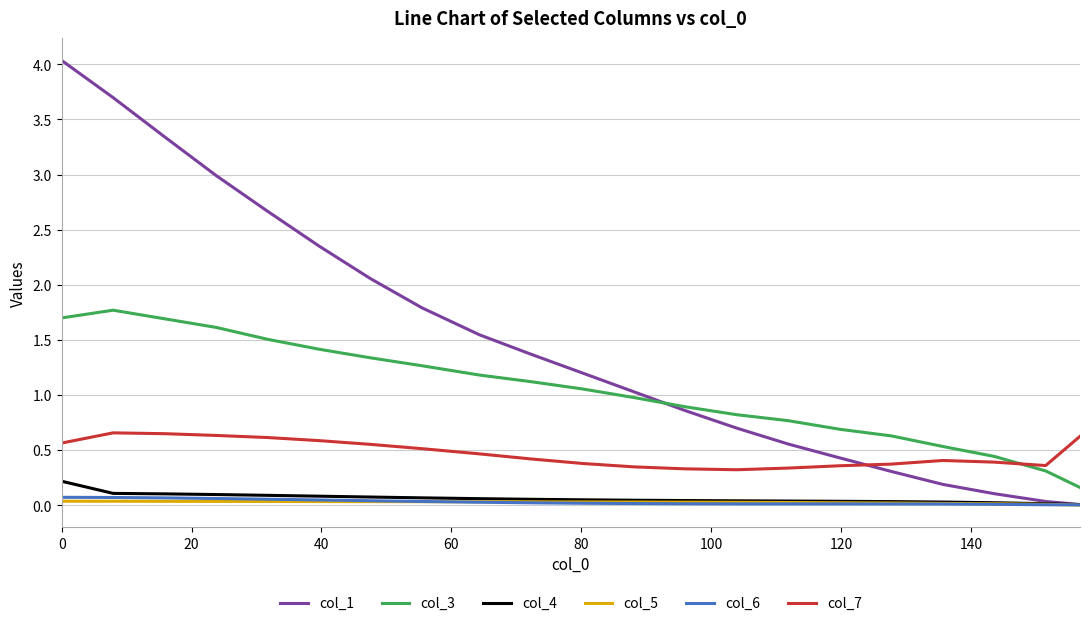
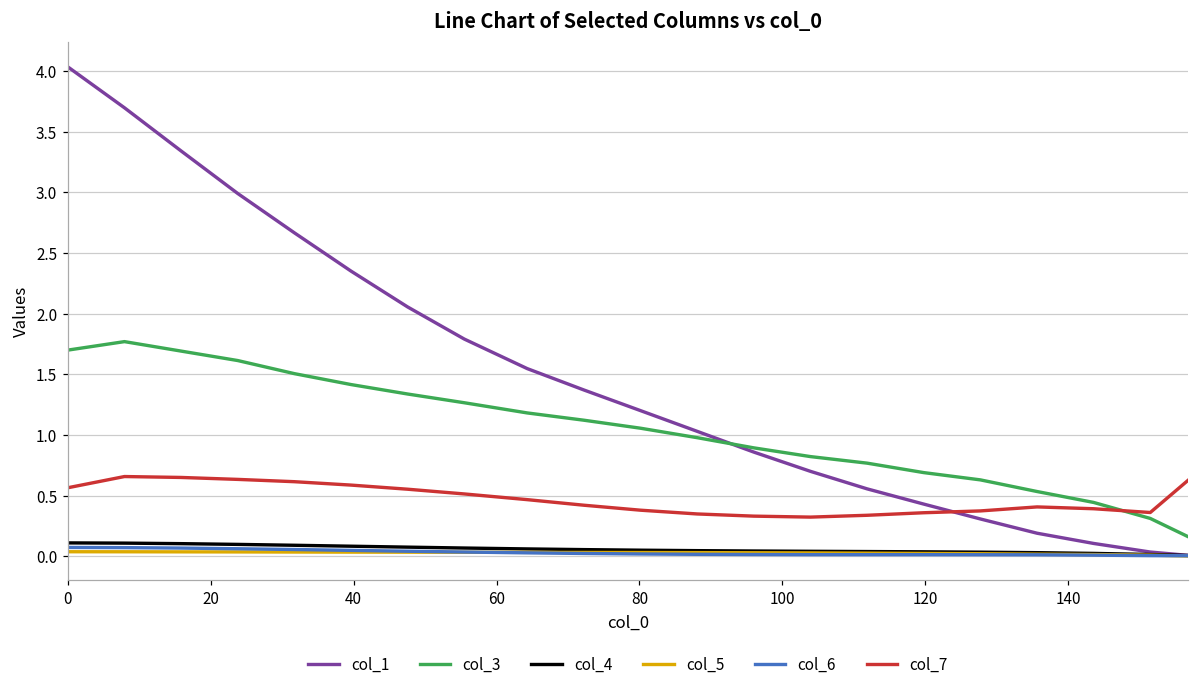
col_4, 0: 0.22 -> 0.11
